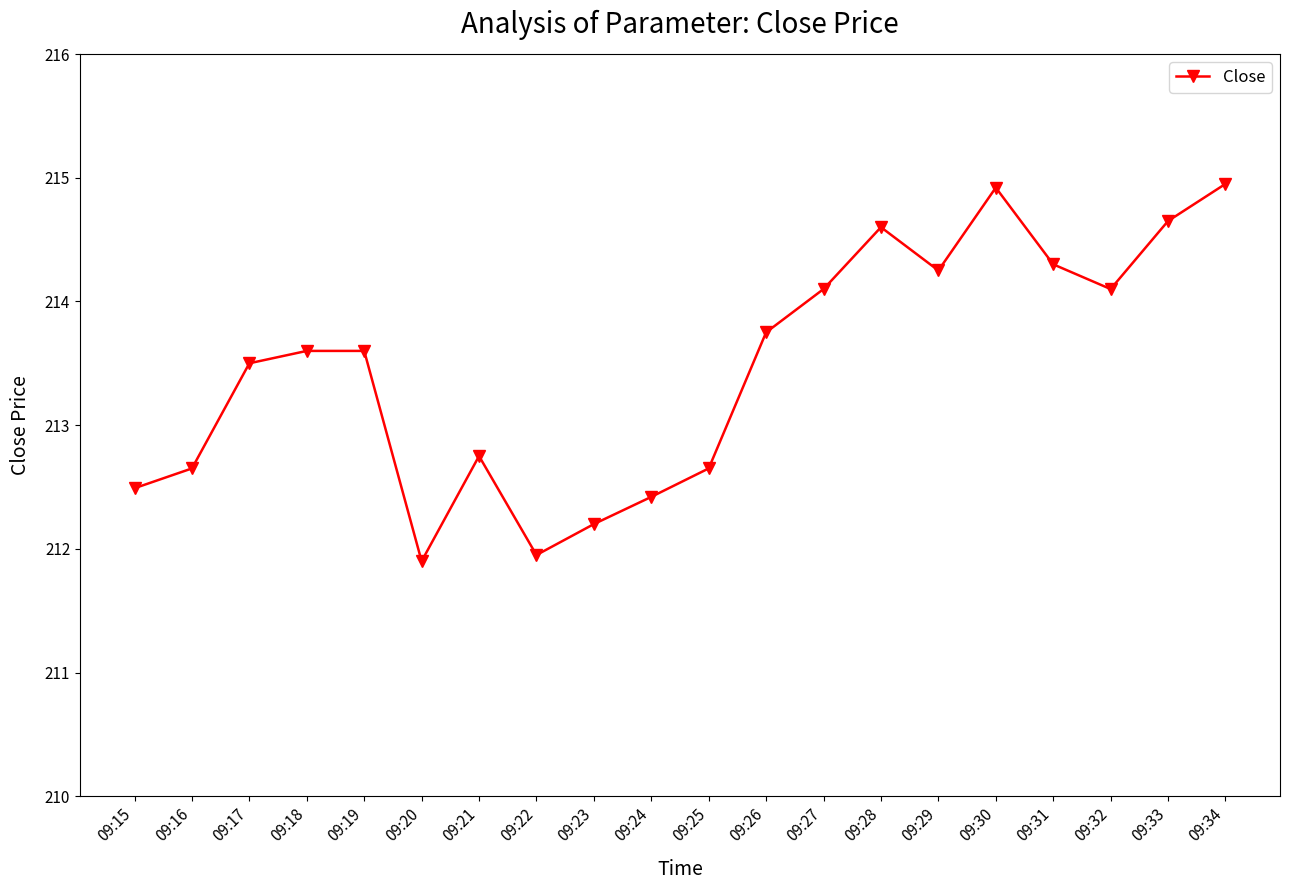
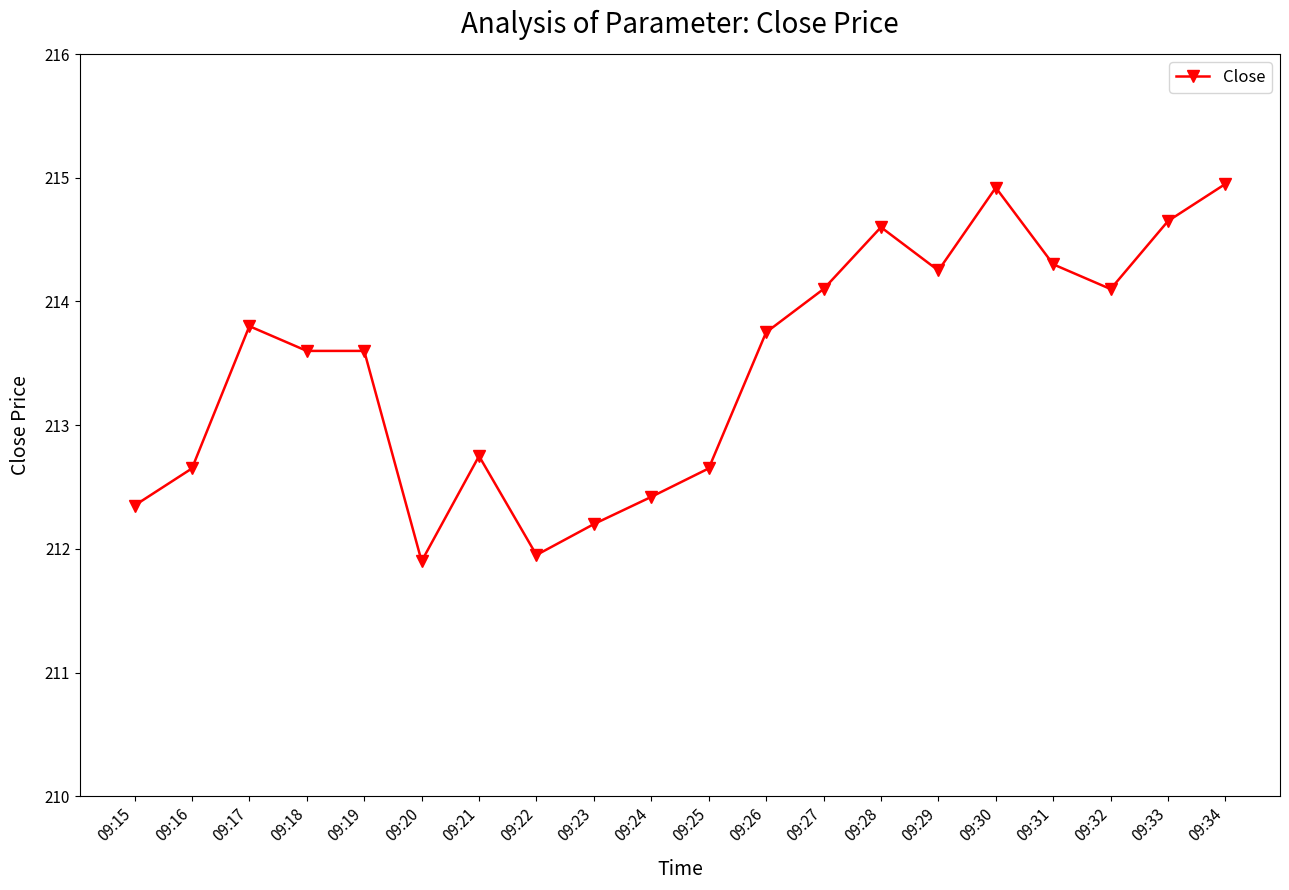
09:15: 212.49 -> 212.35
09:17: 213.5 -> 213.8
